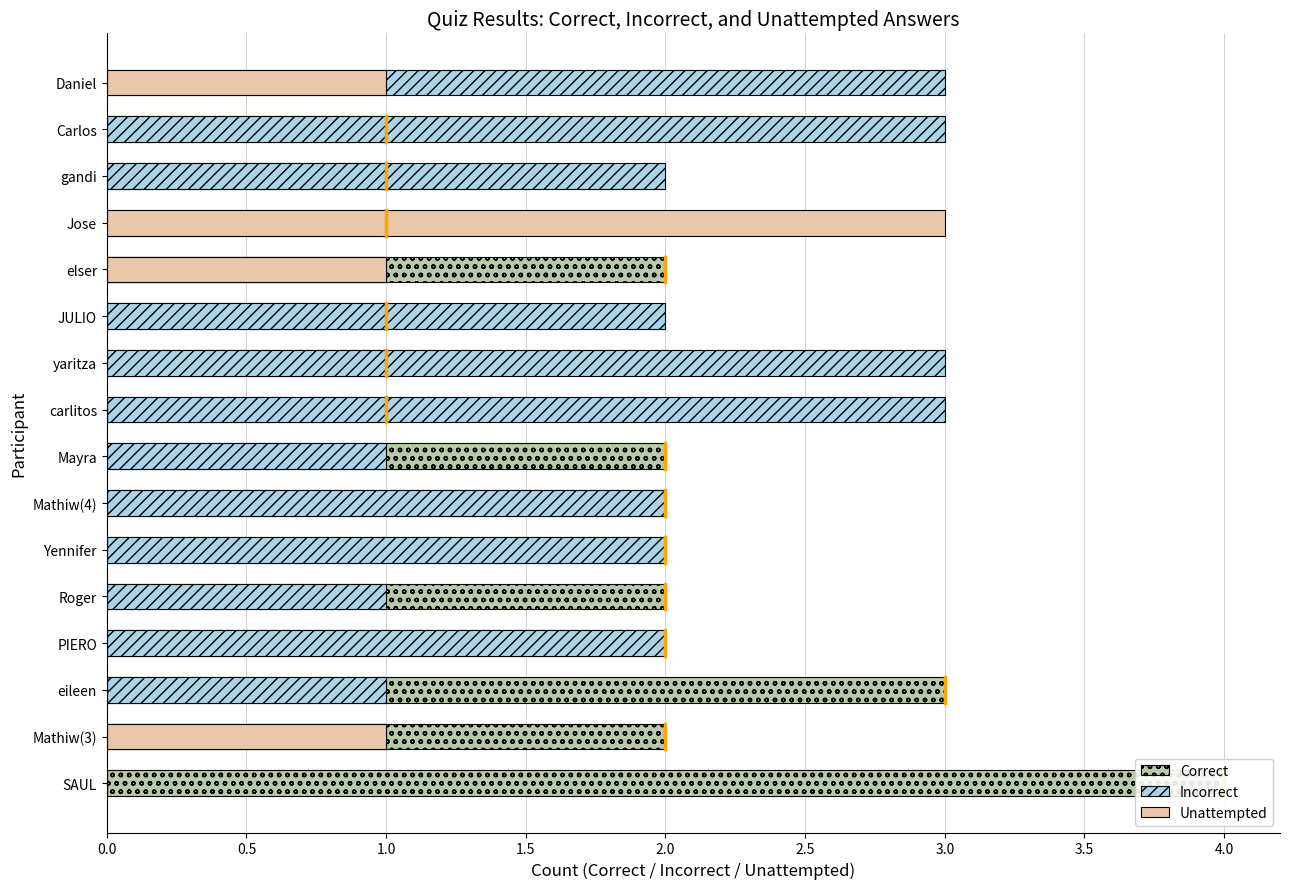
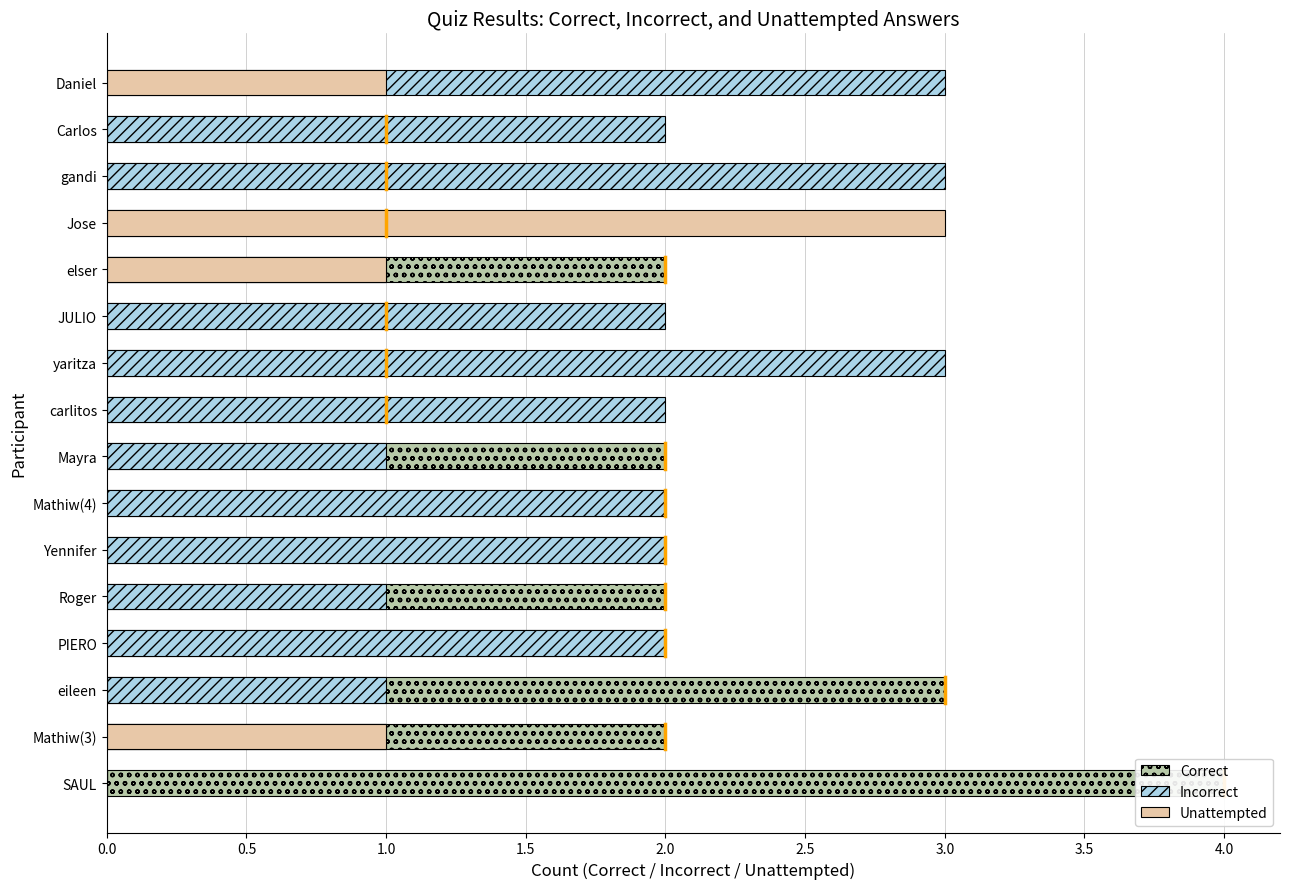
Incorrect, Carlos: 3 -> 2
Incorrect, gandi: 2 -> 3
Incorrect, carlitos: 3 -> 2
